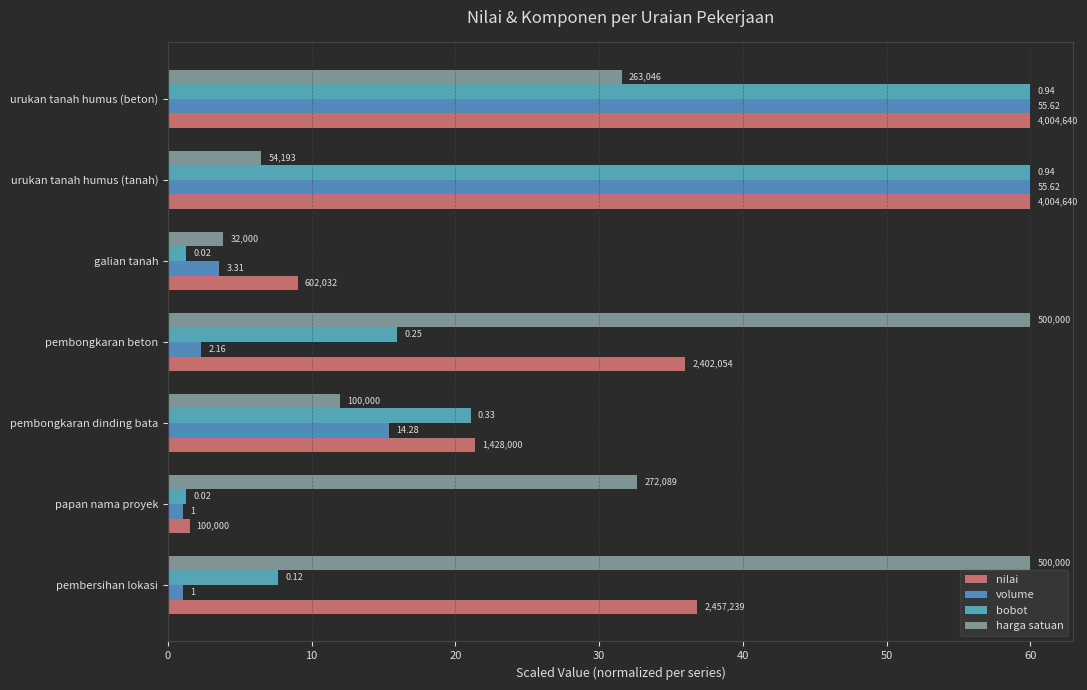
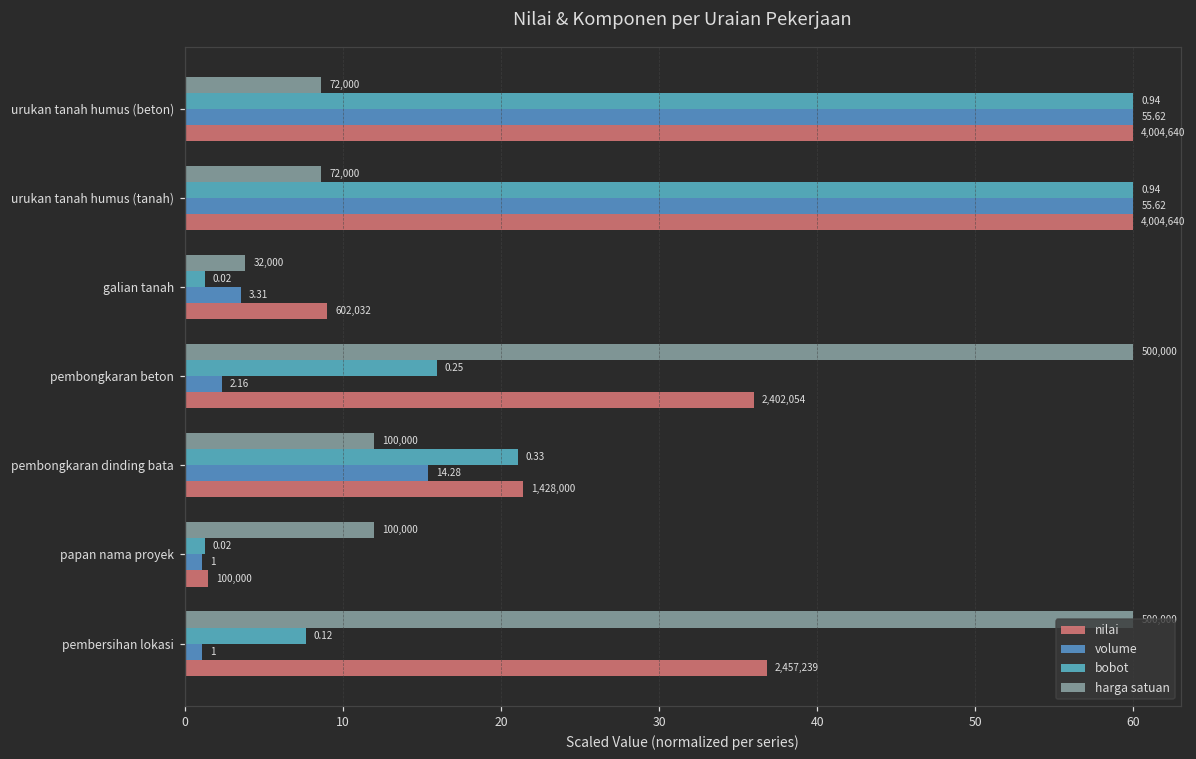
harga satuan, urukan tanah humus (beton): 263,046 -> 72,000
harga satuan, urukan tanah humus (tanah): 54,193 -> 72,000
harga satuan, papan nama proyek: 272,089 -> 100,000
